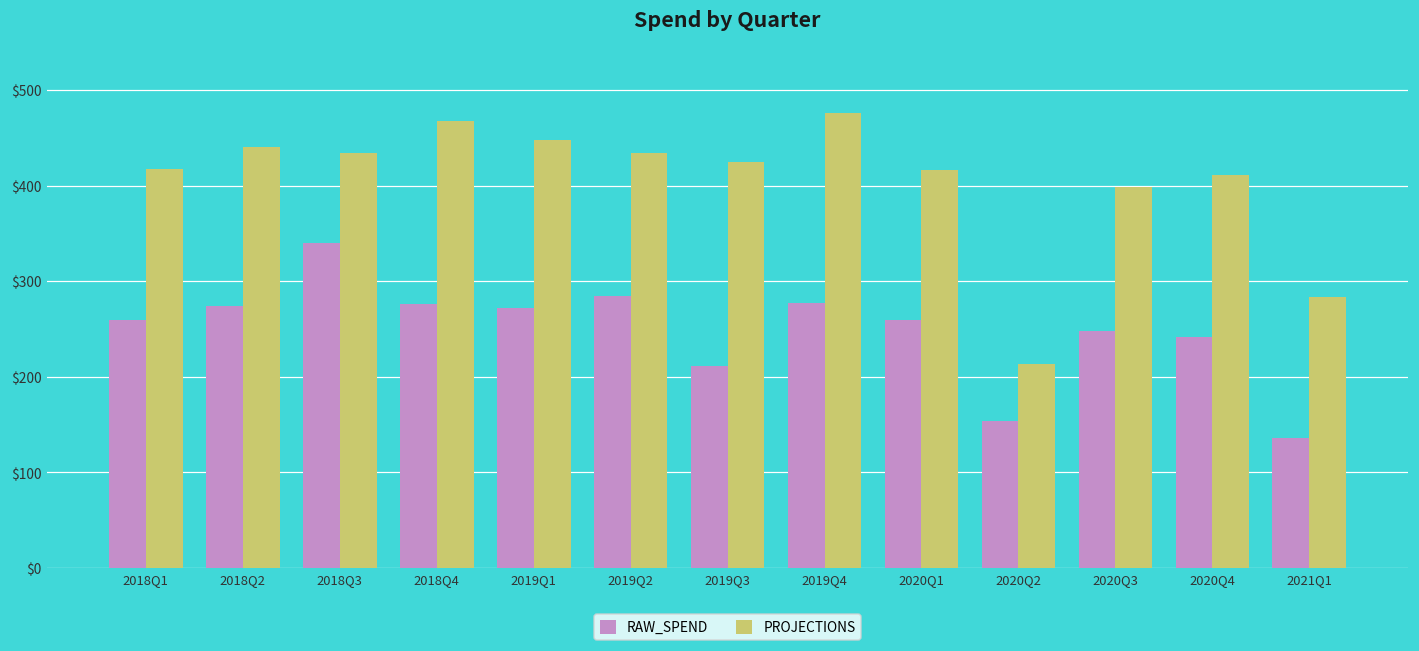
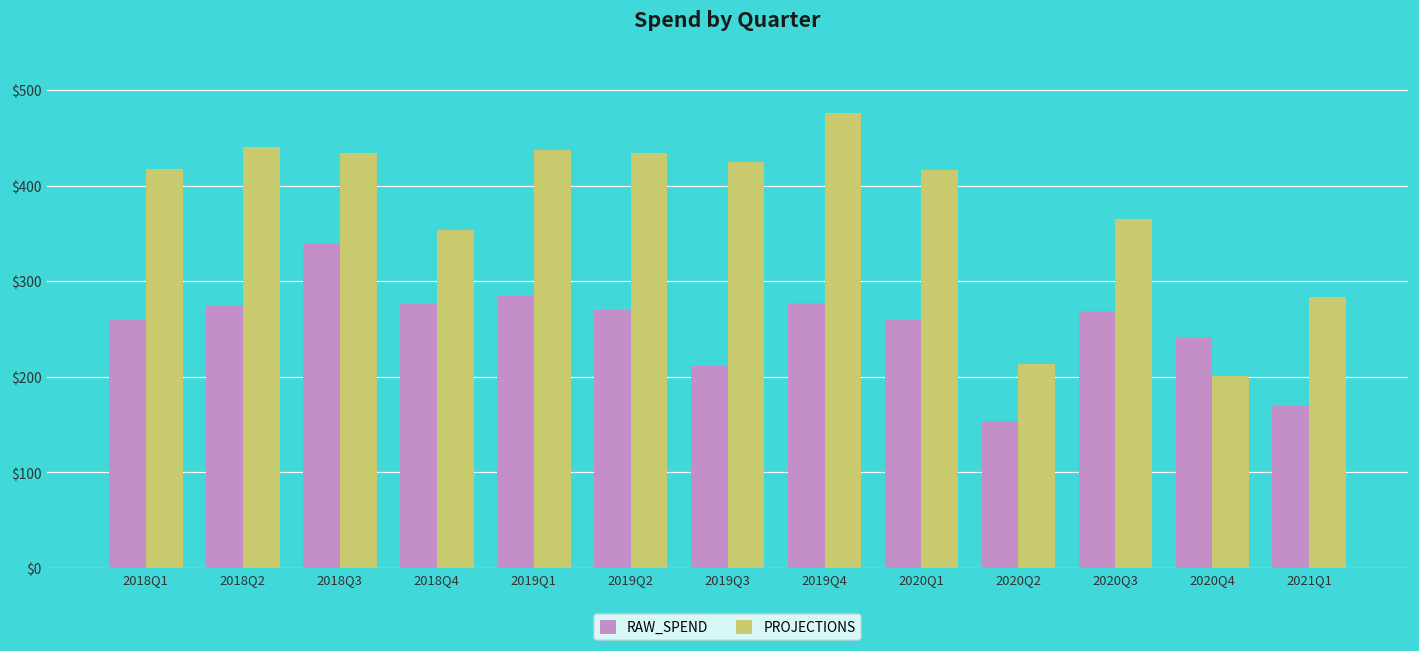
PROJECTIONS, 2018Q4: $470 -> $350
RAW_SPEND, 2019Q1: $270 -> $280
PROJECTIONS, 2019Q1: $450 -> $440
RAW_SPEND, 2019Q2: $280 -> $270
RAW_SPEND, 2020Q3: $250 -> $270
PROJECTIONS, 2020Q3: $400 -> $360
PROJECTIONS, 2020Q4: $410 -> $200
RAW_SPEND, 2021Q1: $140 -> $170
